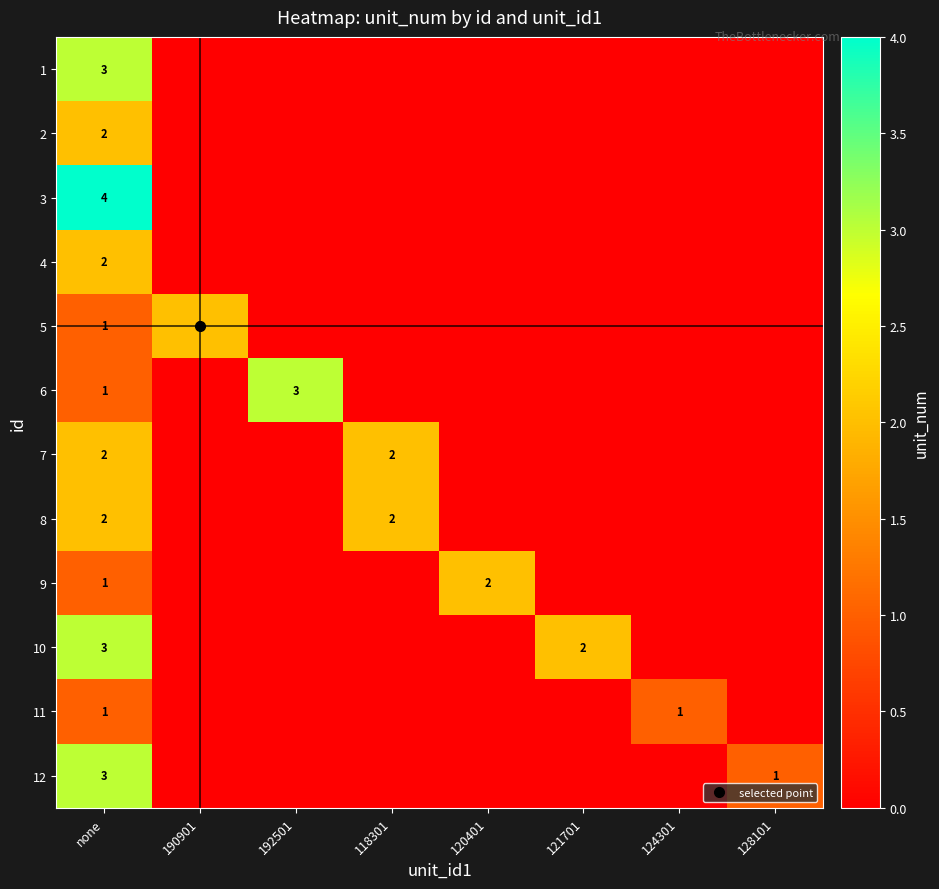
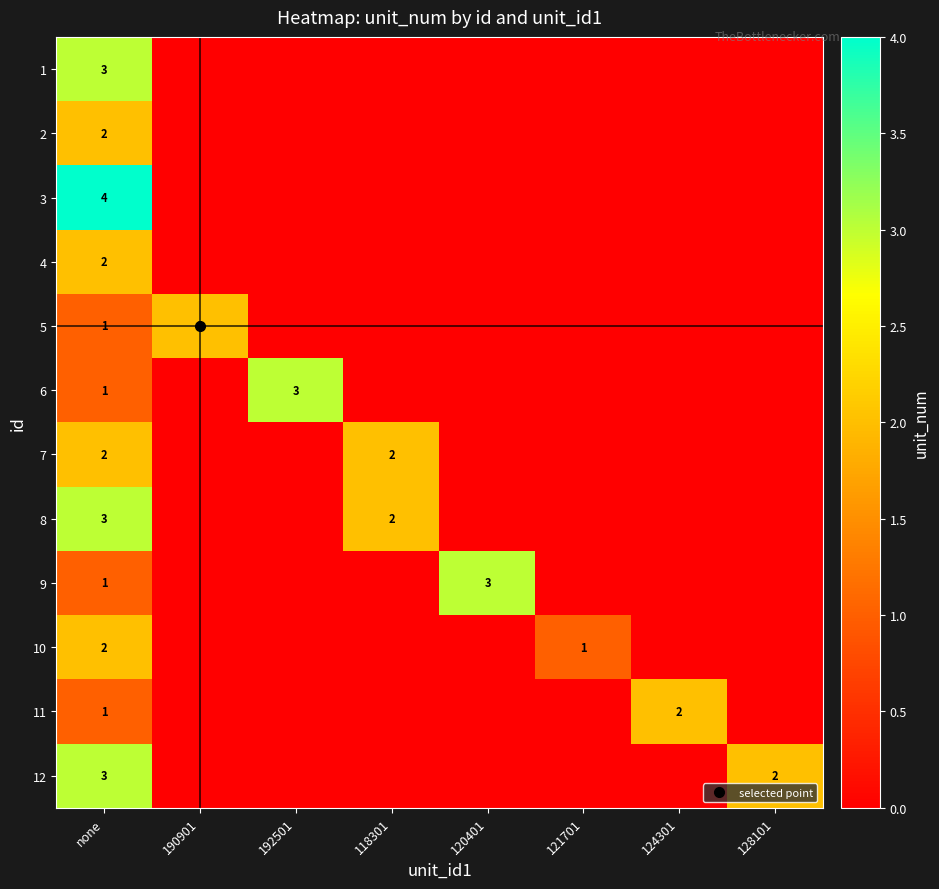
8, none: 2 -> 3
9, 120401: 2 -> 3
10, none: 3 -> 2
10, 121701: 2 -> 1
11, 124301: 1 -> 2
12, 128101: 1 -> 2
